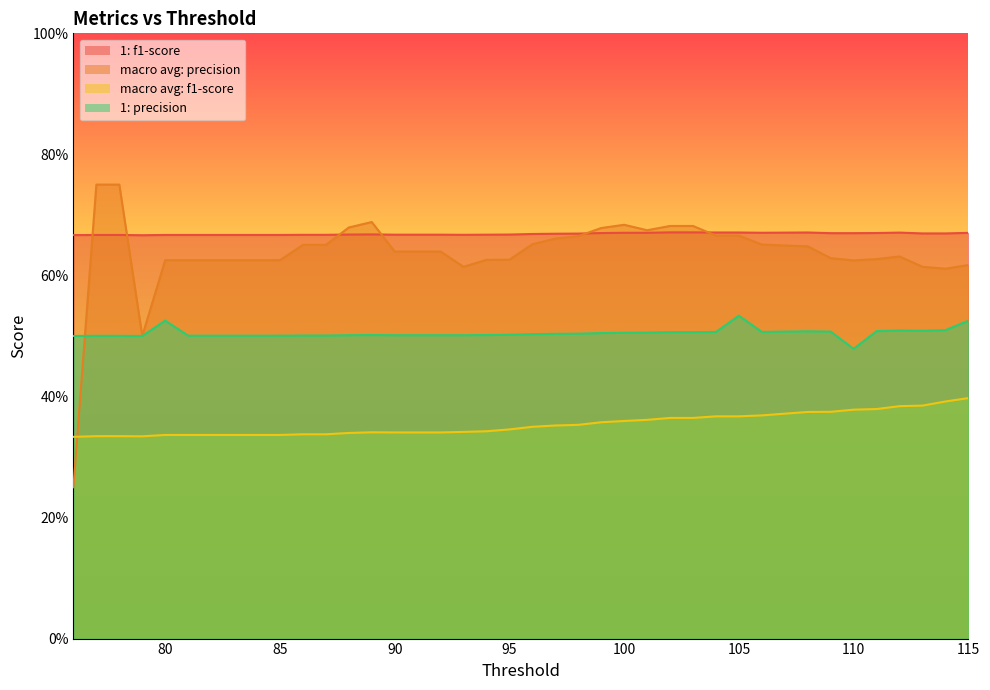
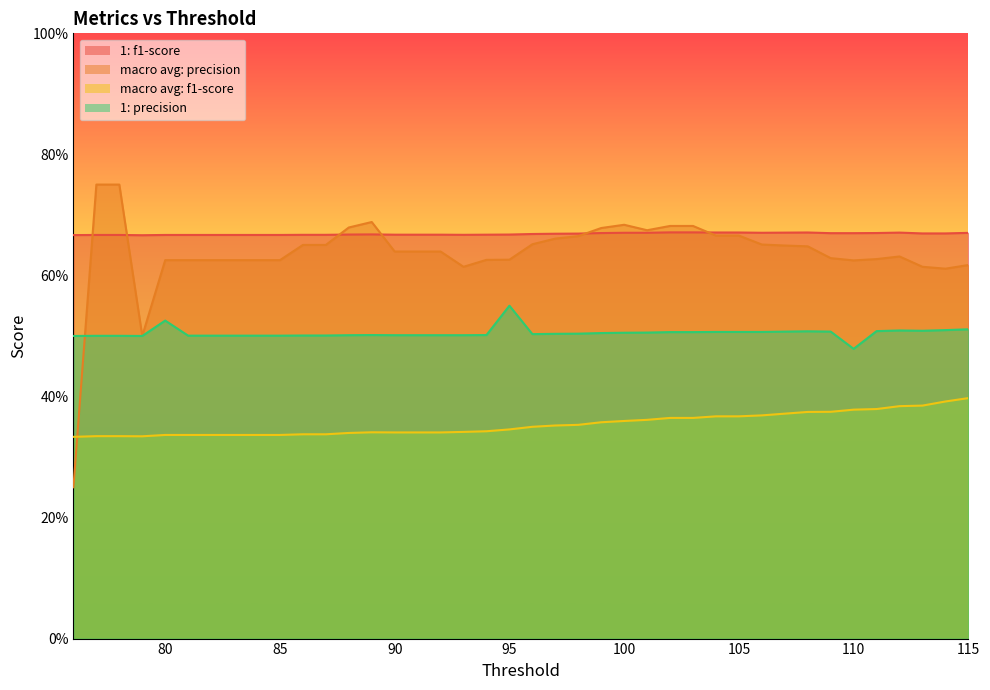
1: precision, 95: 50% -> 55%
1: precision, 105: 53% -> 51%
1: precision, 115: 53% -> 51%
